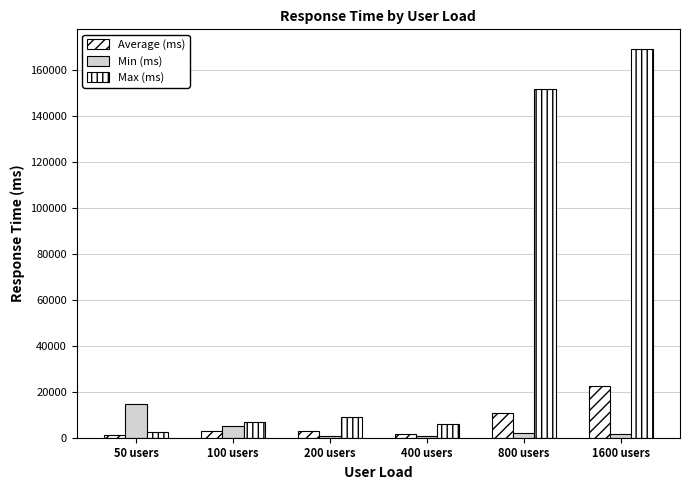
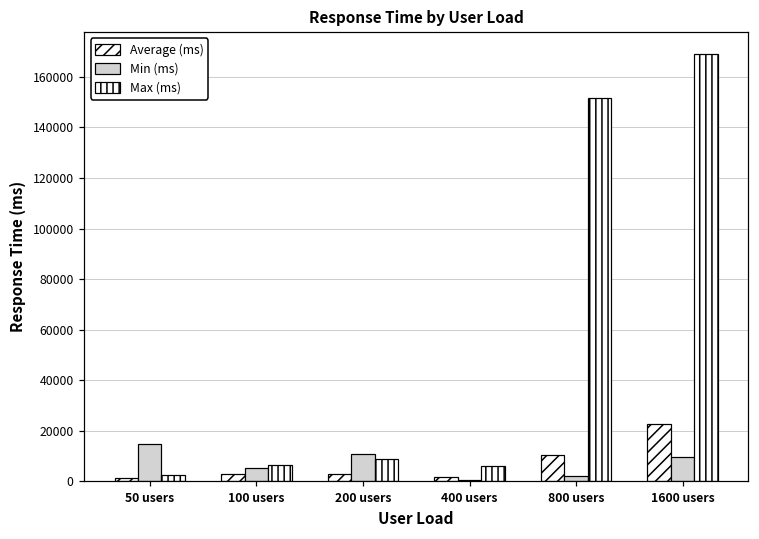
Min (ms), 200 users: 1000 -> 11000
Min (ms), 1600 users: 2000 -> 10000
